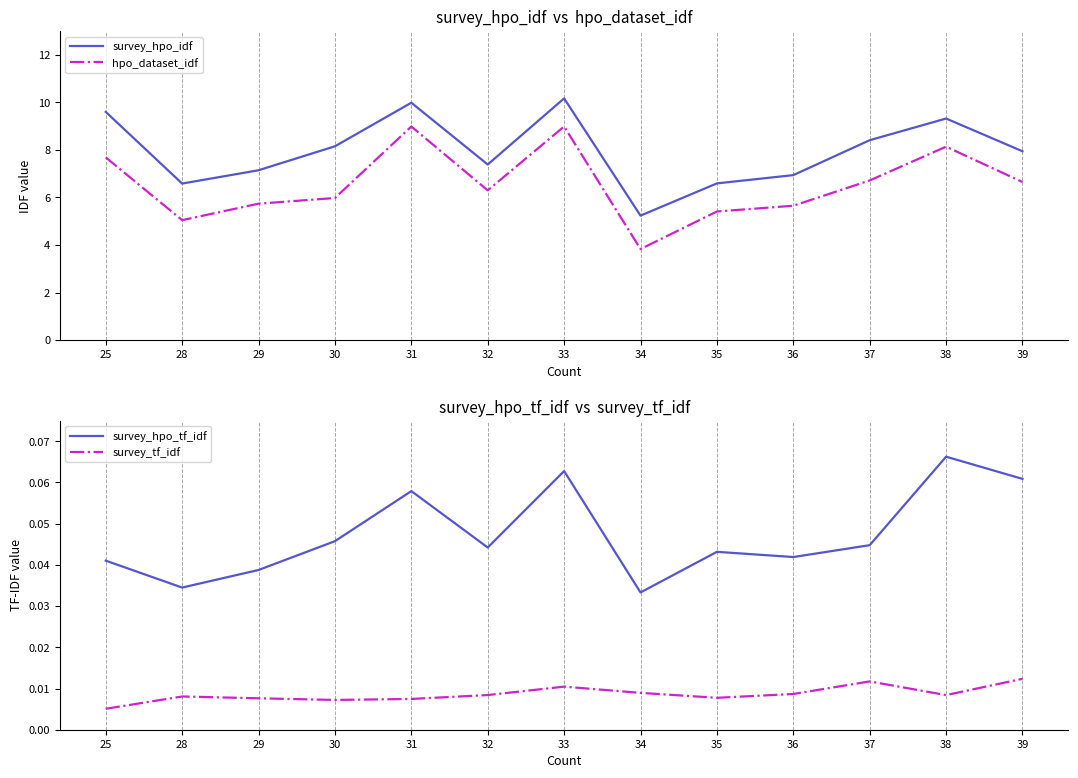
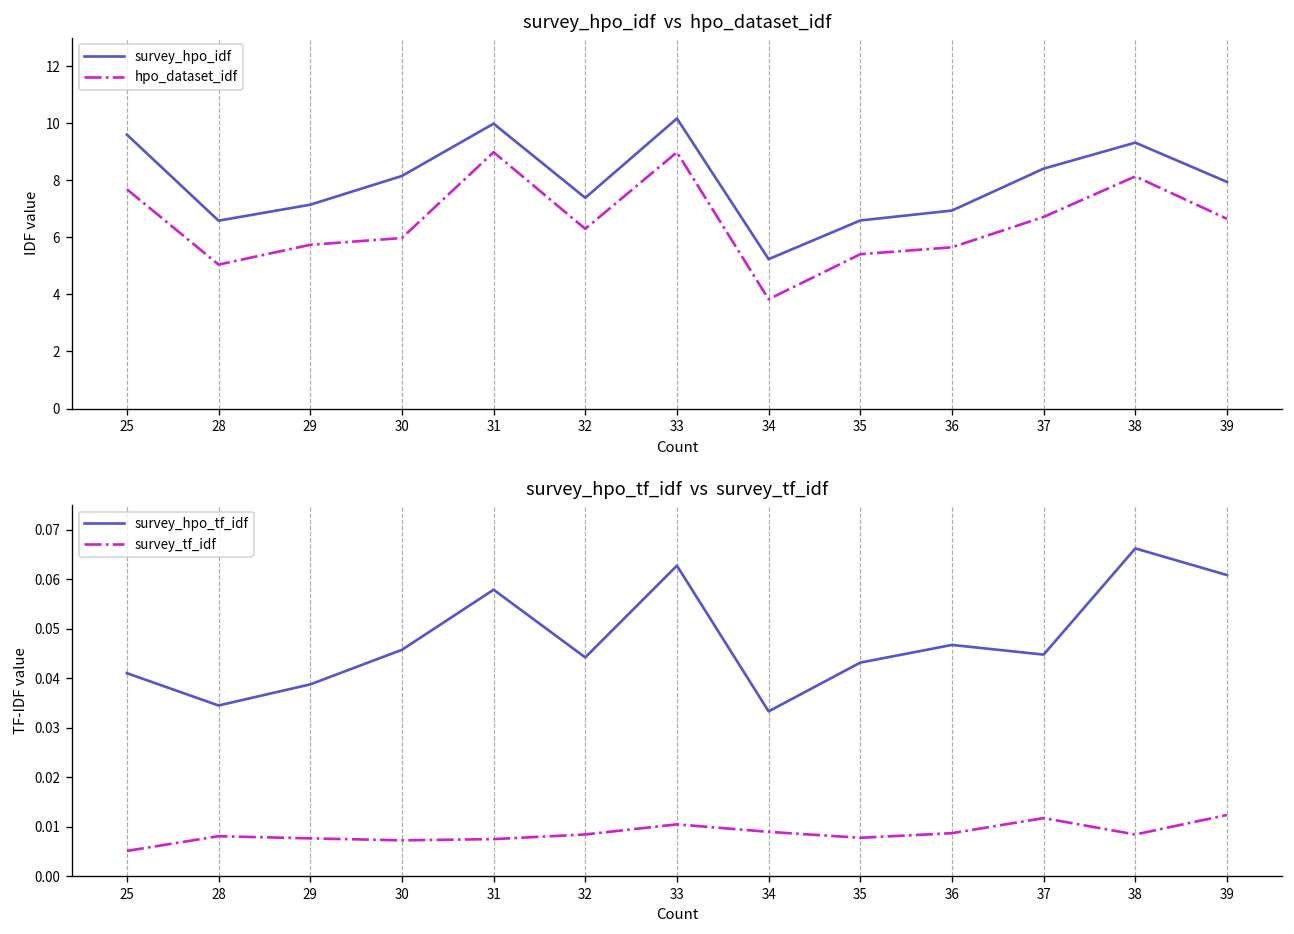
survey_hpo_tf_idf vs survey_tf_idf, survey_hpo_tf_idf, 36: 0.042 -> 0.047
